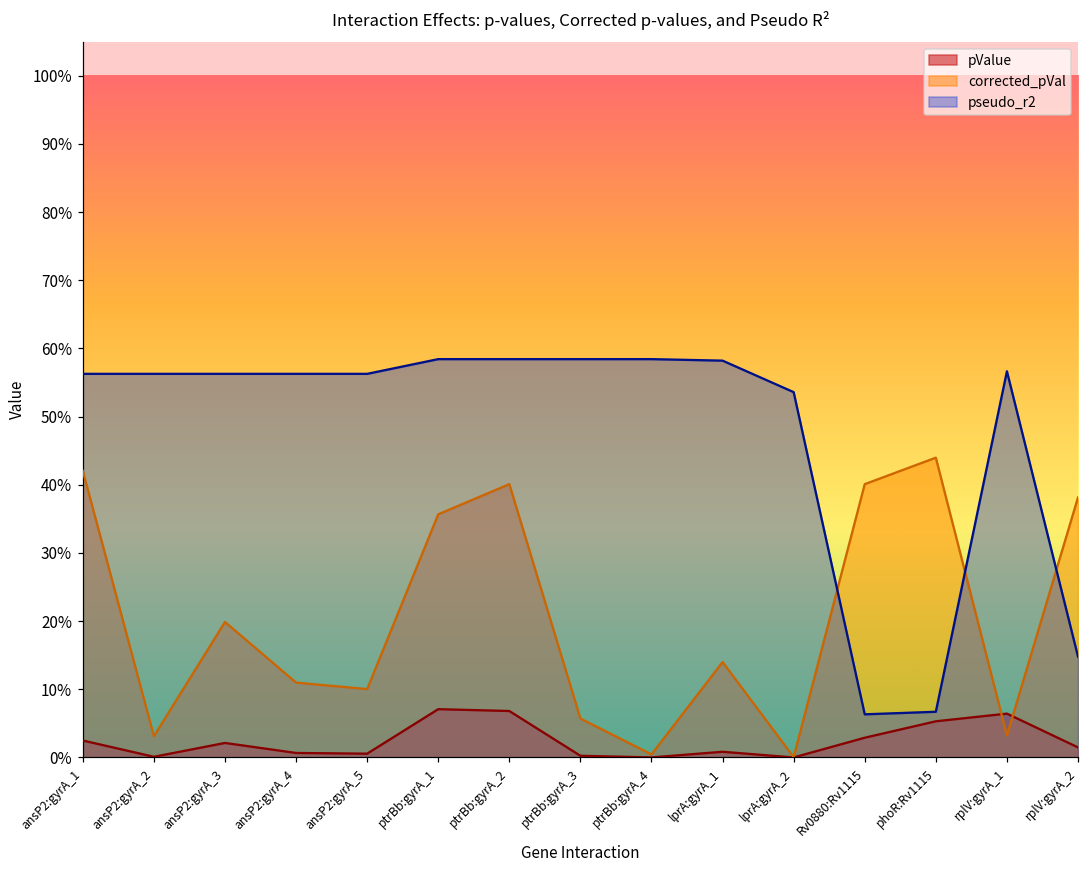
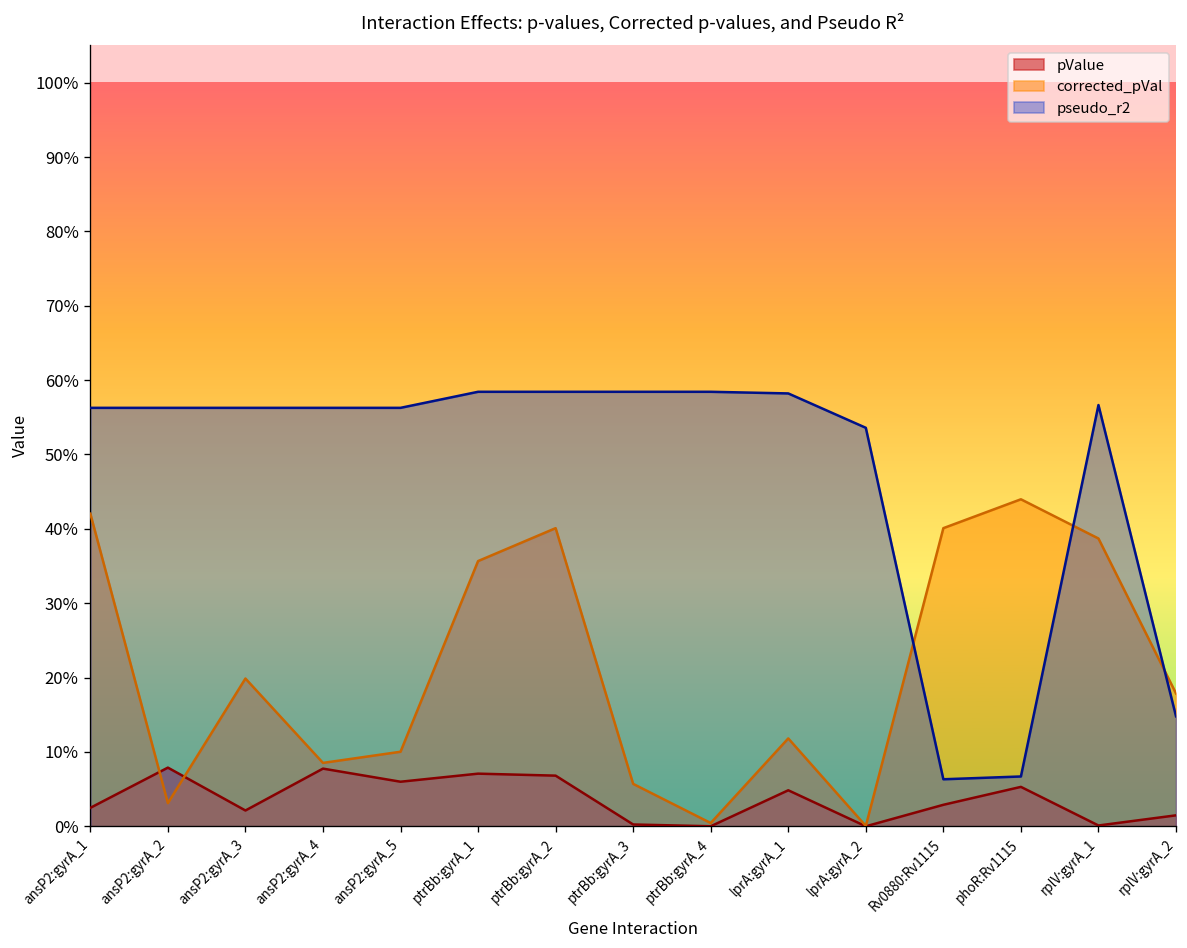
pValue, ansP2:gyrA_2: 0% -> 8%
pValue, ansP2:gyrA_4: 1% -> 8%
corrected_pVal, ansP2:gyrA_4: 11% -> 9%
pValue, ansP2:gyrA_5: 1% -> 6%
pValue, lprA:gyrA_1: 1% -> 5%
corrected_pVal, lprA:gyrA_1: 14% -> 12%
pValue, rplV:gyrA_1: 6% -> 0%
corrected_pVal, rplV:gyrA_1: 3% -> 39%
corrected_pVal, rplV:gyrA_2: 38% -> 18%
